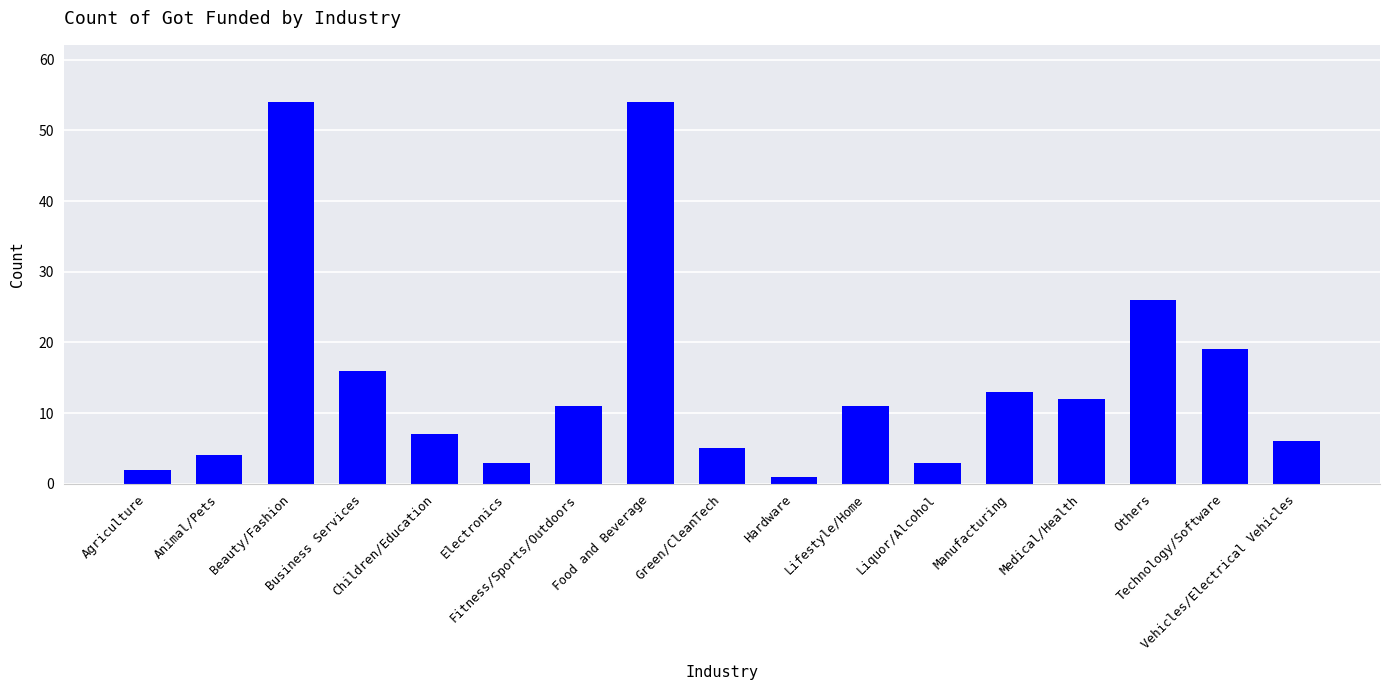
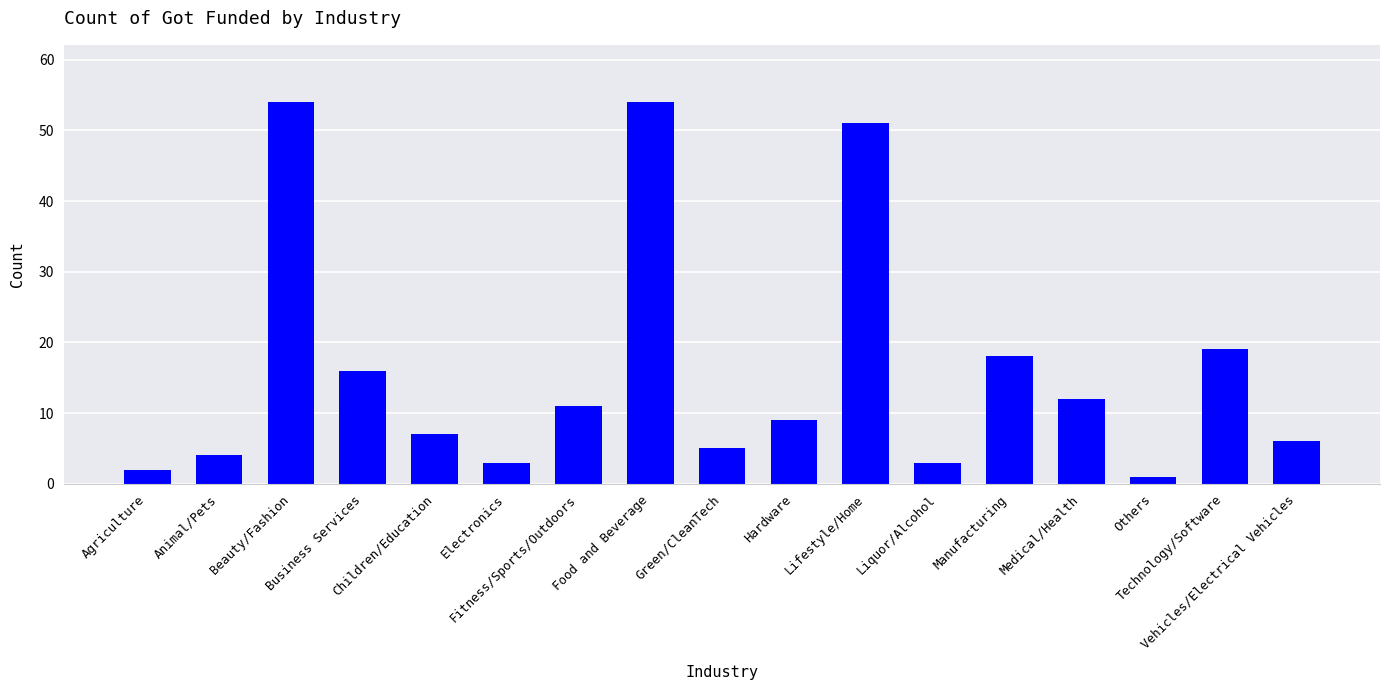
Hardware: 1 -> 9
Lifestyle/Home: 11 -> 51
Manufacturing: 13 -> 18
Others: 26 -> 1
